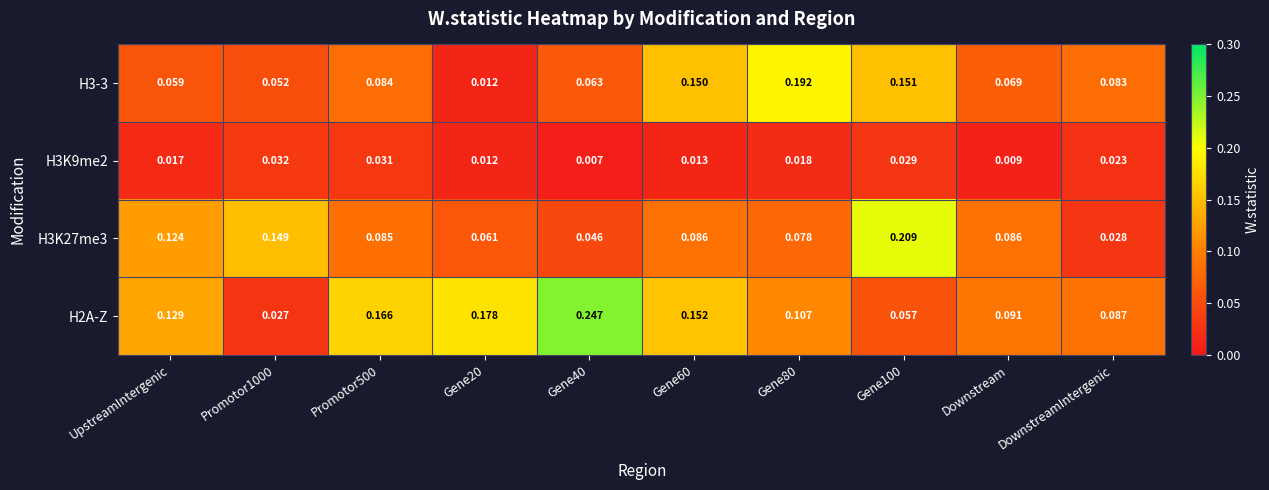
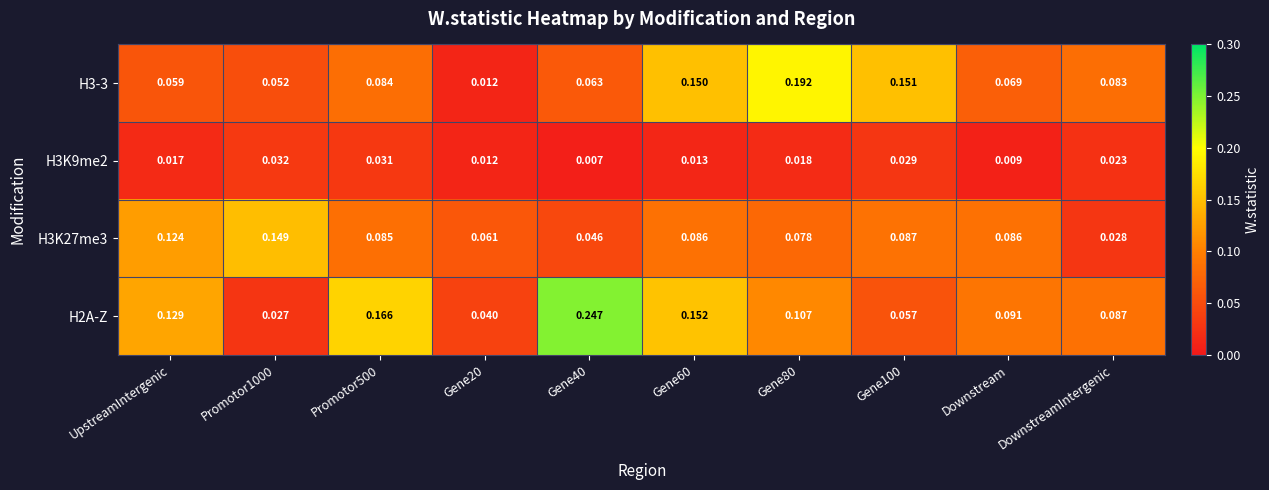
H3K27me3, Gene100: 0.209 -> 0.087
H2A-Z, Gene20: 0.178 -> 0.040
